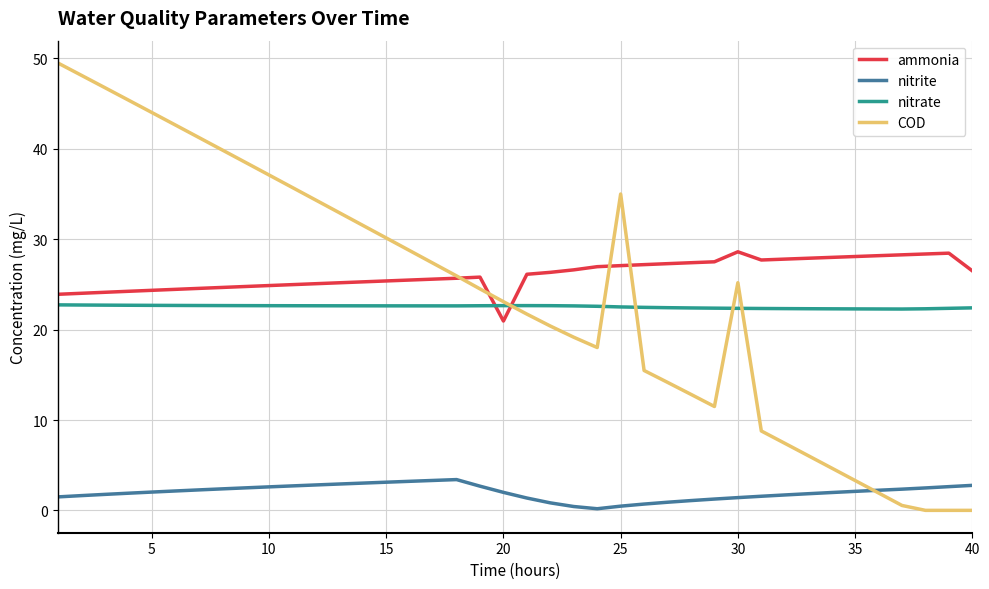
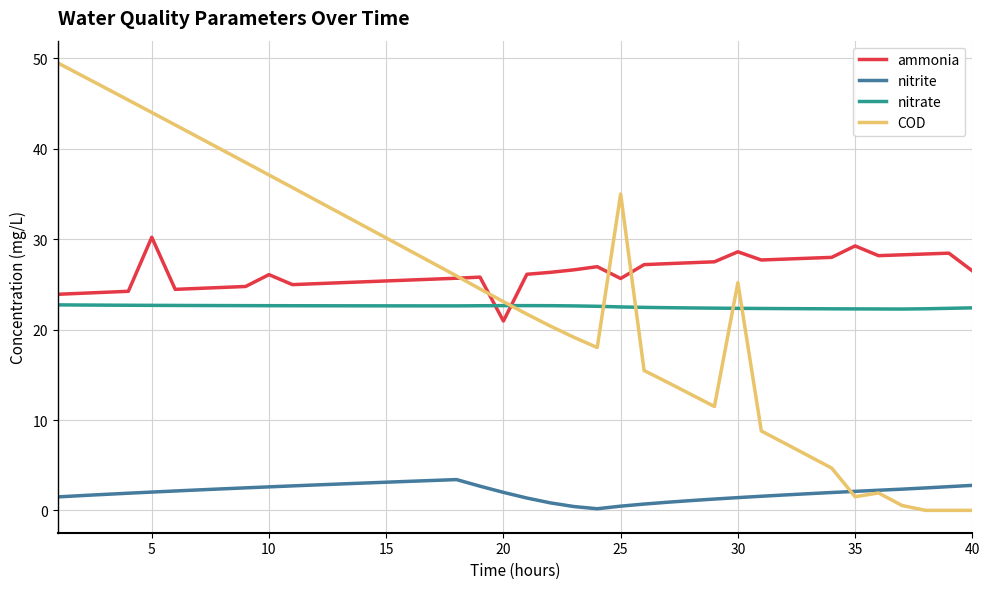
ammonia, 5: 24 -> 30
ammonia, 10: 25 -> 26
ammonia, 25: 27 -> 26
ammonia, 35: 28 -> 29
COD, 35: 3 -> 2
